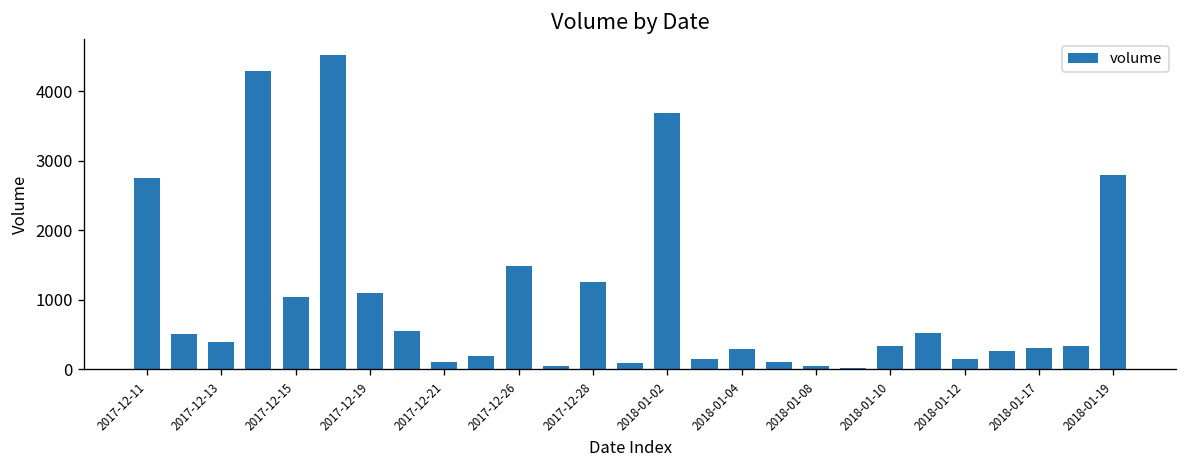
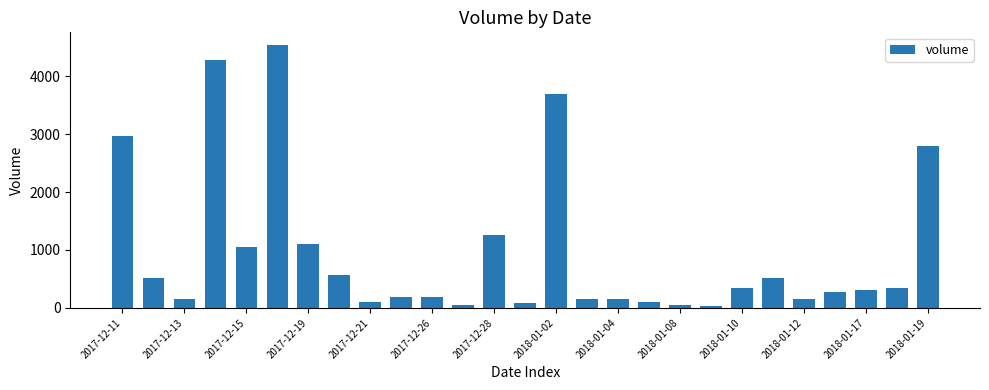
2017-12-11: 2800 -> 3000
2017-12-13: 400 -> 200
2017-12-26: 1500 -> 200
2018-01-04: 300 -> 100
